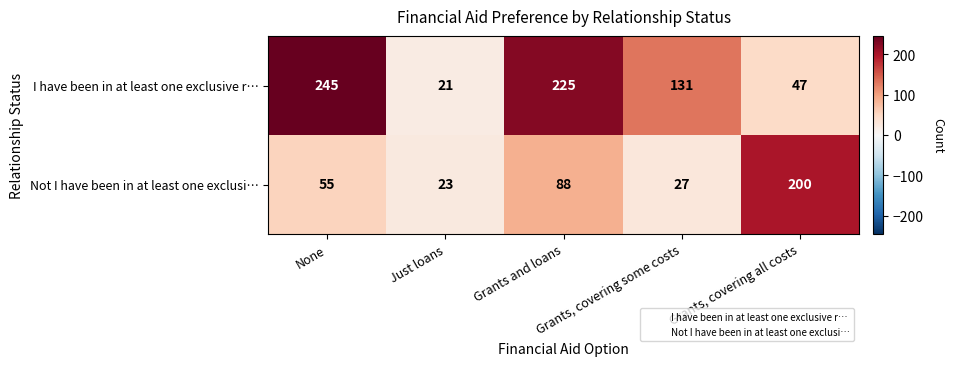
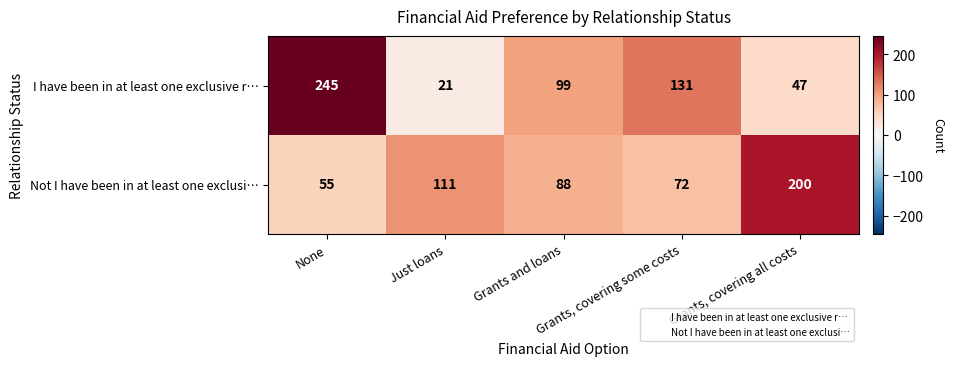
I have been in at least one exclusive r…, Grants and loans: 225 -> 99
Not I have been in at least one exclusi…, Just loans: 23 -> 111
Not I have been in at least one exclusi…, Grants, covering some costs: 27 -> 72
